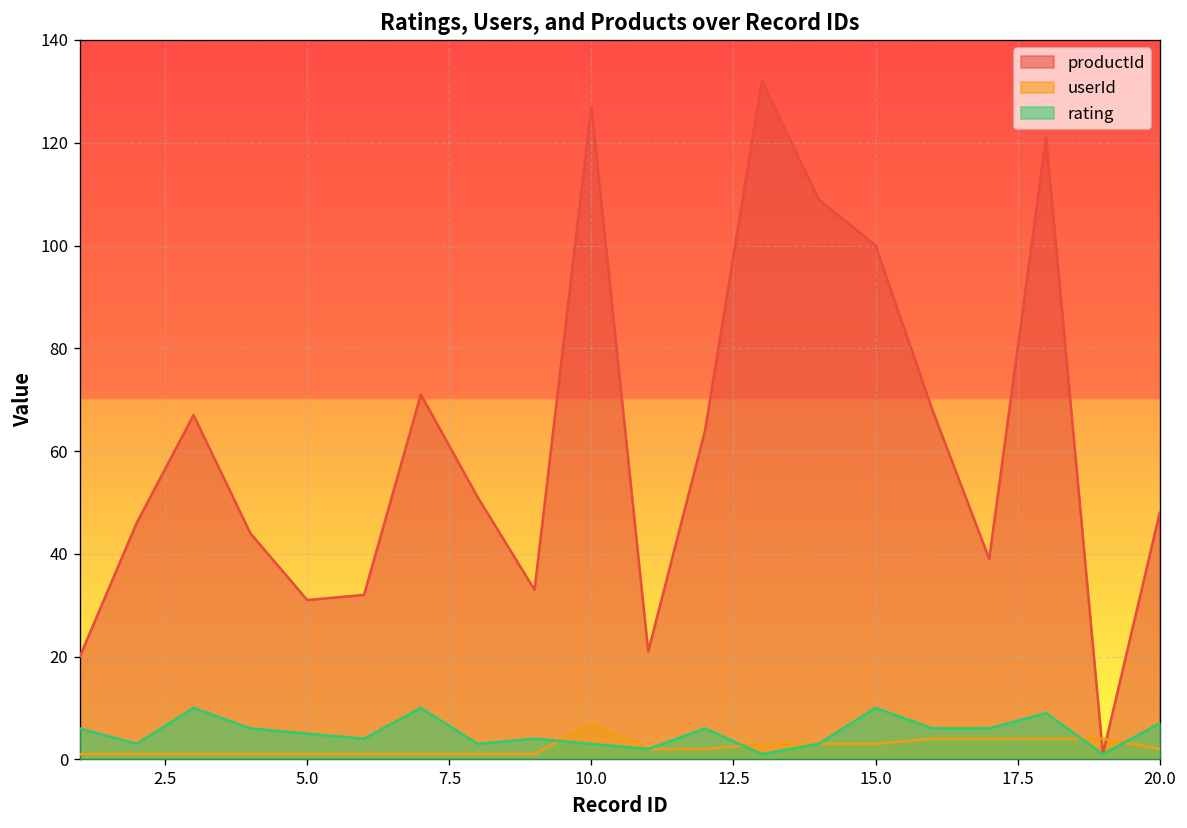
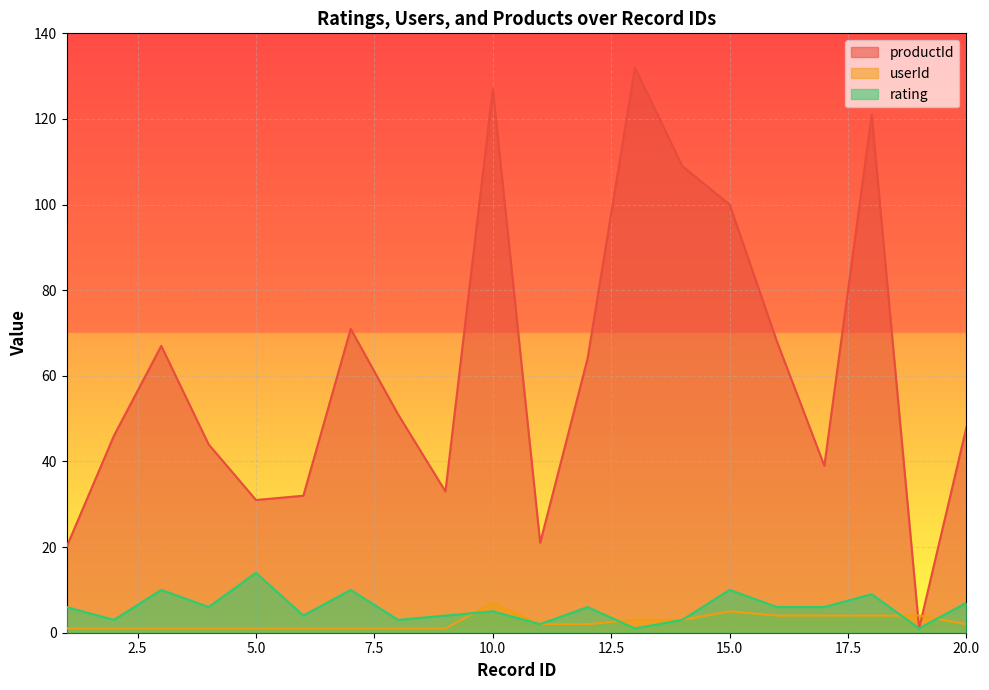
rating, 5.0: 5 -> 14
rating, 10.0: 3 -> 5
userId, 15.0: 3 -> 5
